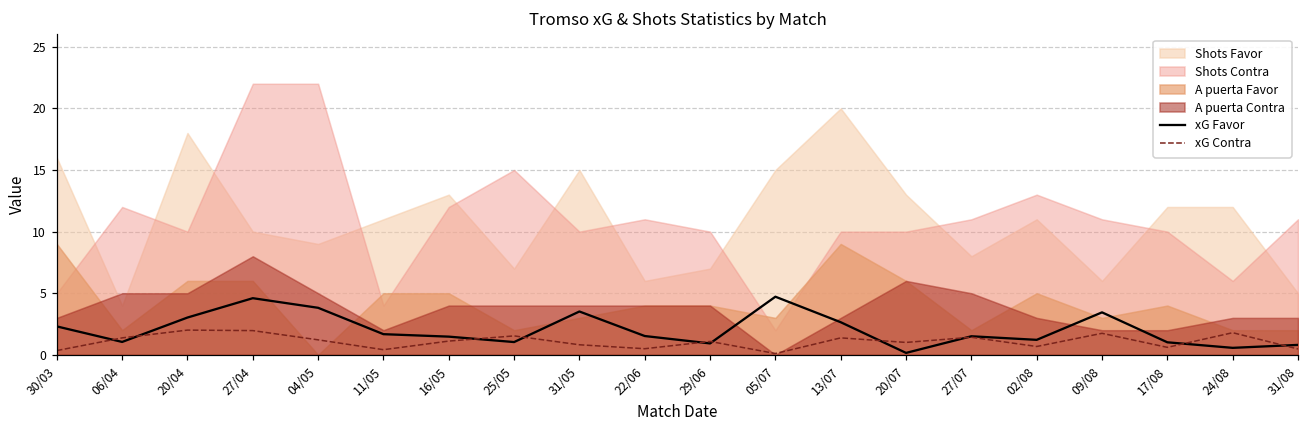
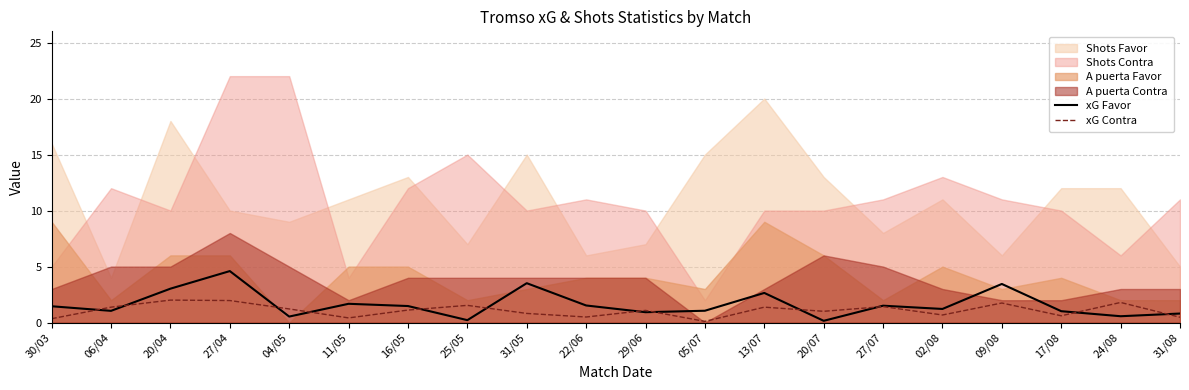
xG Favor, 30/03: 2.3 -> 1.5
xG Favor, 04/05: 3.8 -> 0.5
xG Favor, 25/05: 1.0 -> 0.2
xG Favor, 05/07: 4.7 -> 1.1
